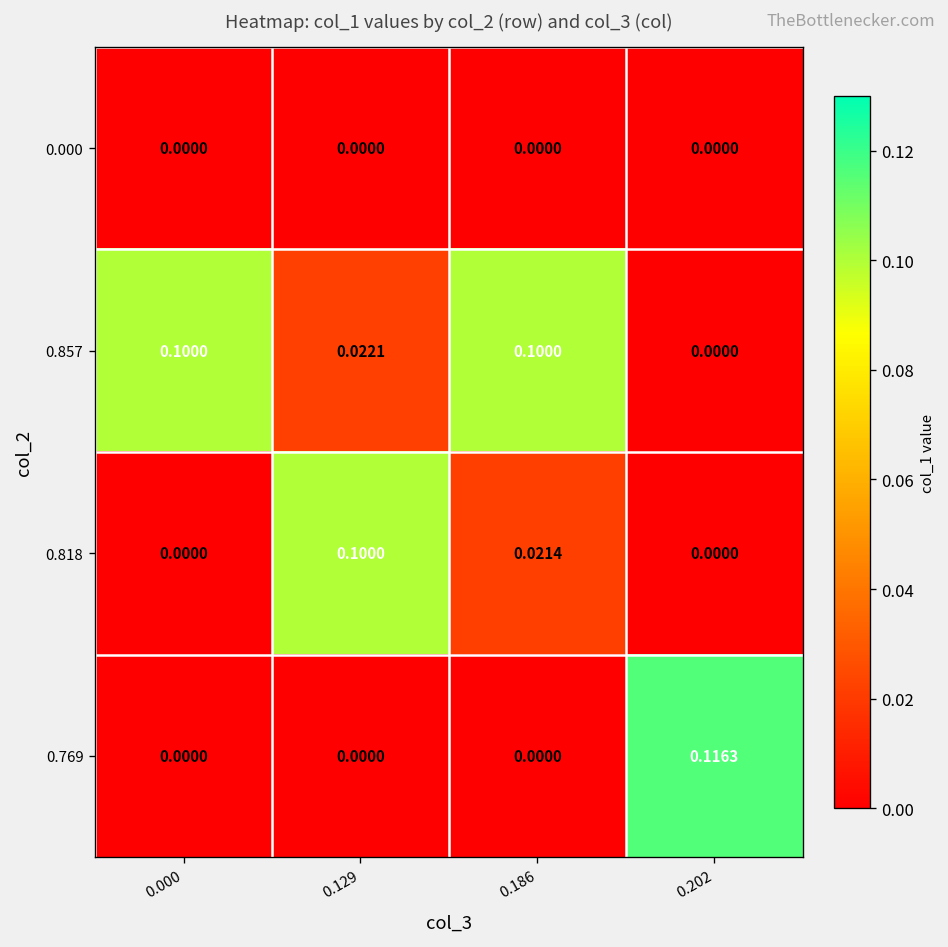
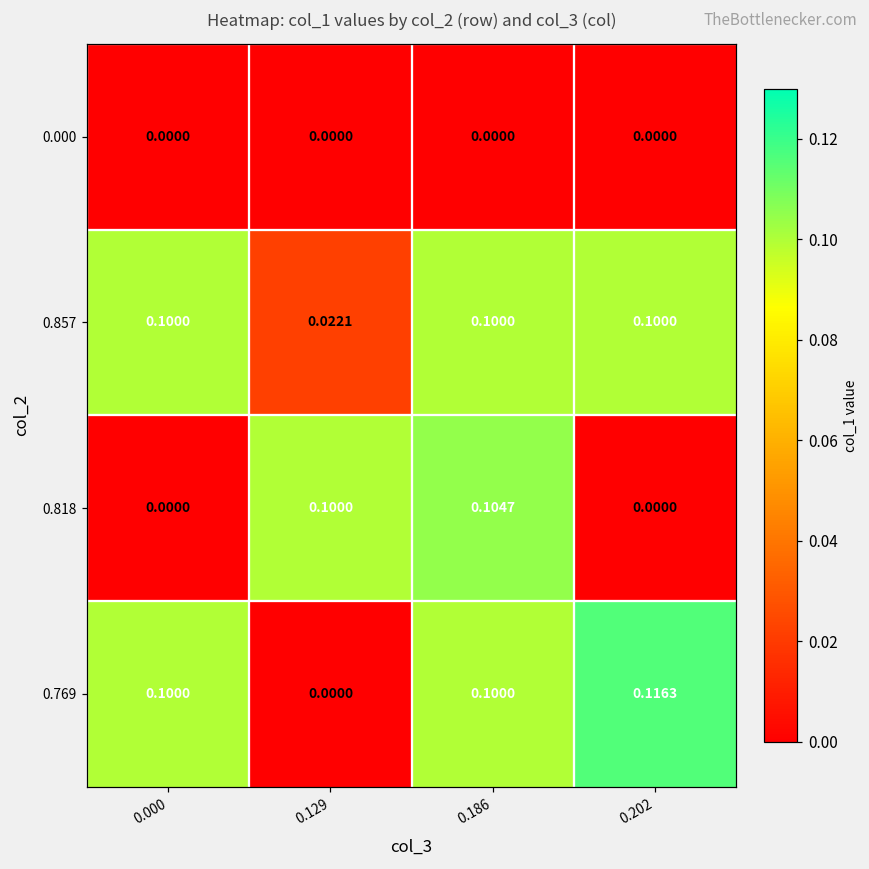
0.857, 0.202: 0.0000 -> 0.1000
0.818, 0.186: 0.0214 -> 0.1047
0.769, 0.000: 0.0000 -> 0.1000
0.769, 0.186: 0.0000 -> 0.1000
